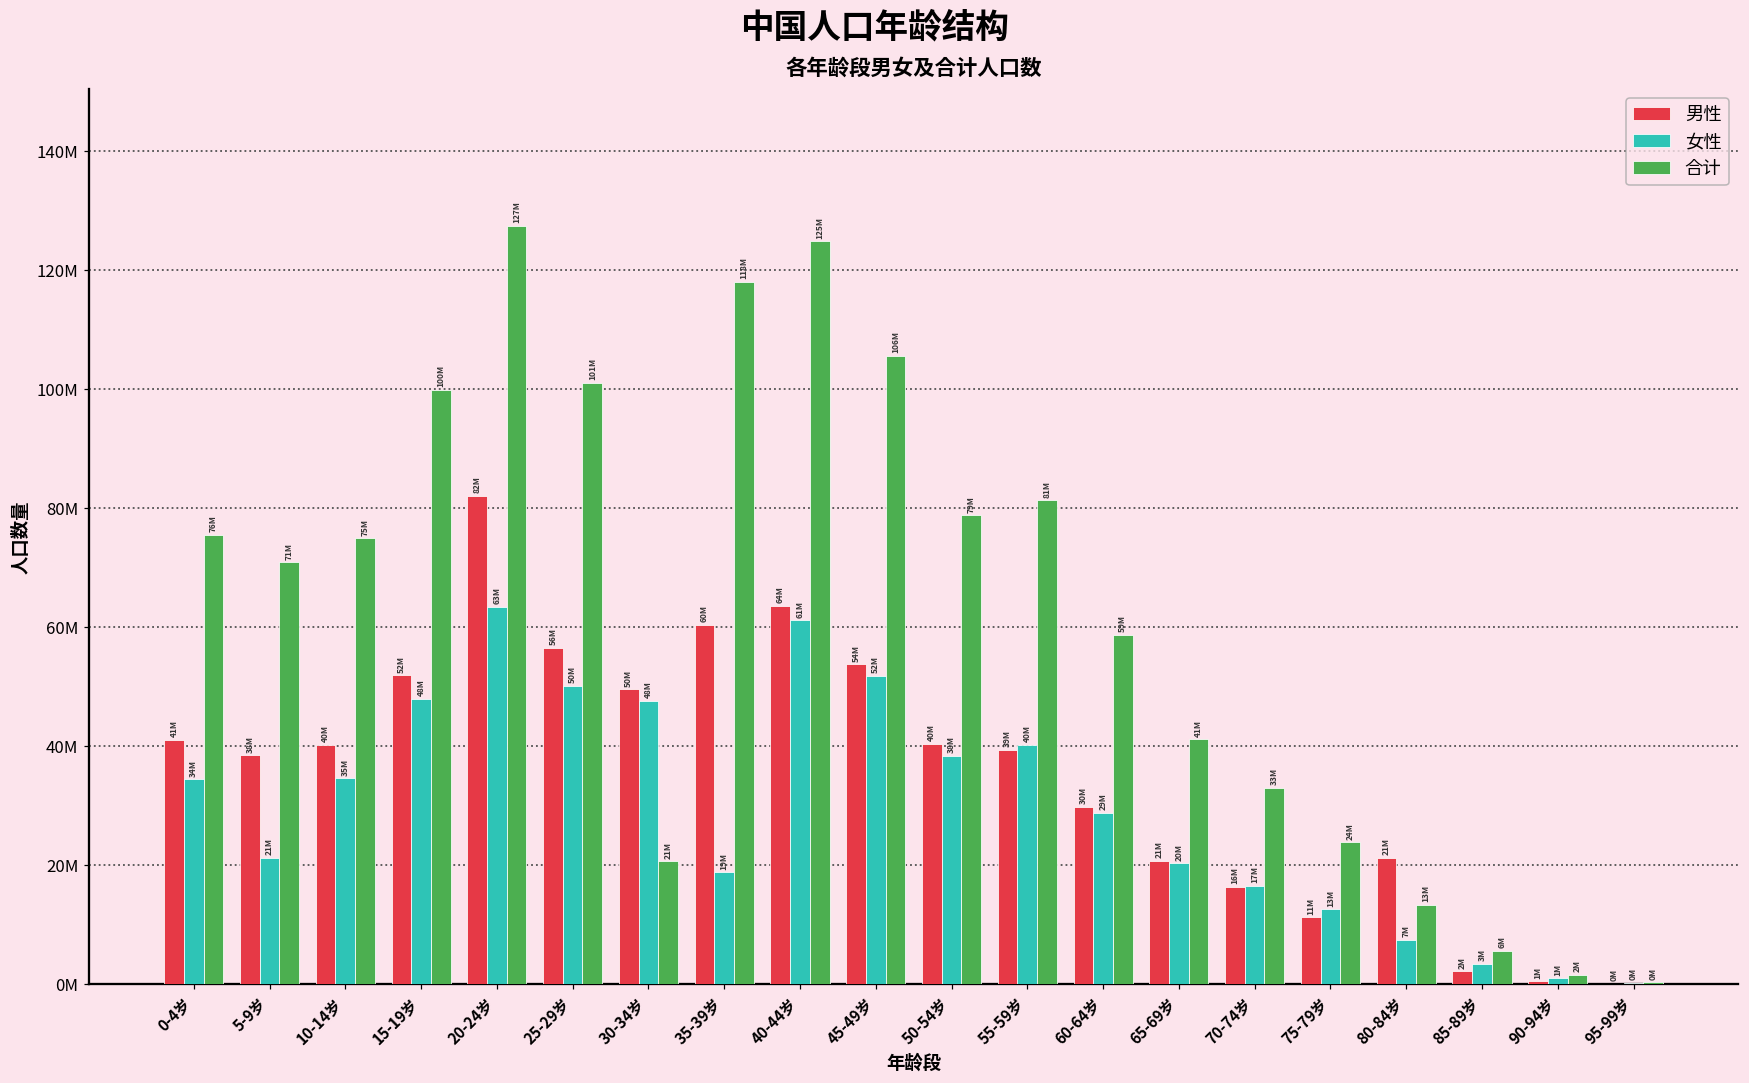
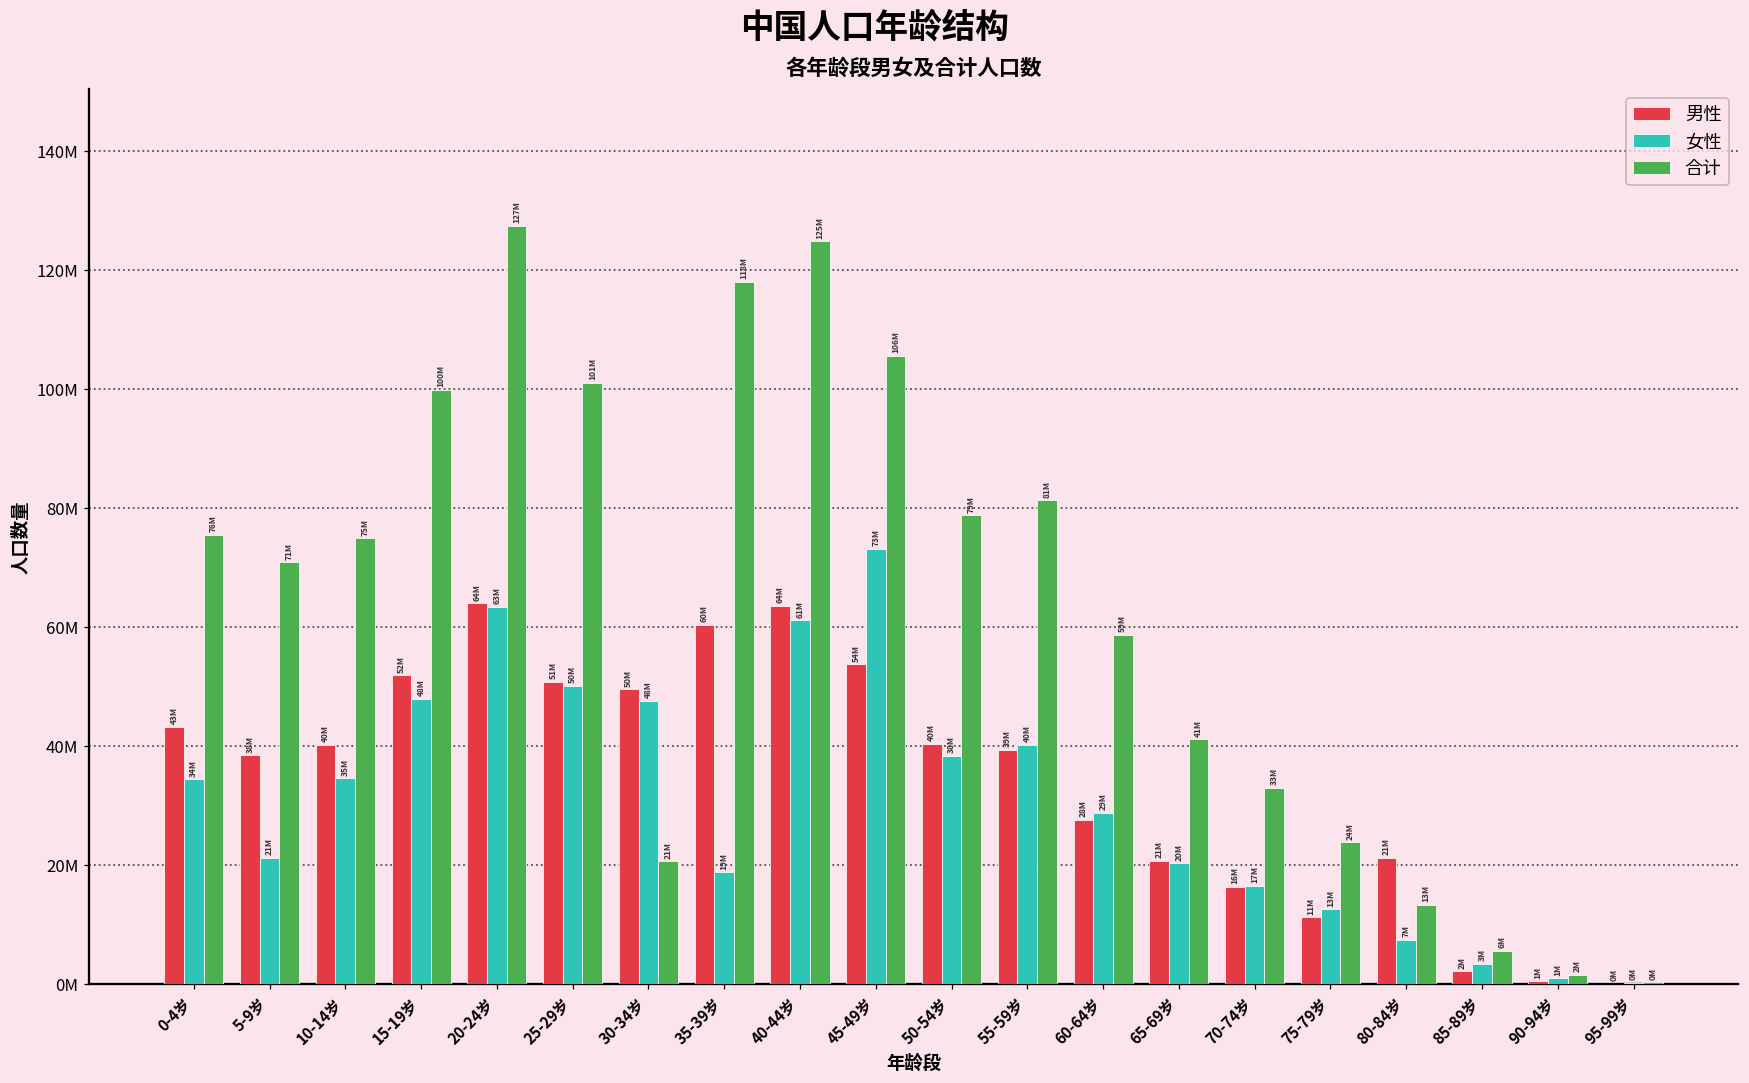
男性, 0-4岁: 41M -> 43M
男性, 20-24岁: 82M -> 64M
男性, 25-29岁: 56M -> 51M
女性, 45-49岁: 52M -> 73M
男性, 60-64岁: 30M -> 28M
